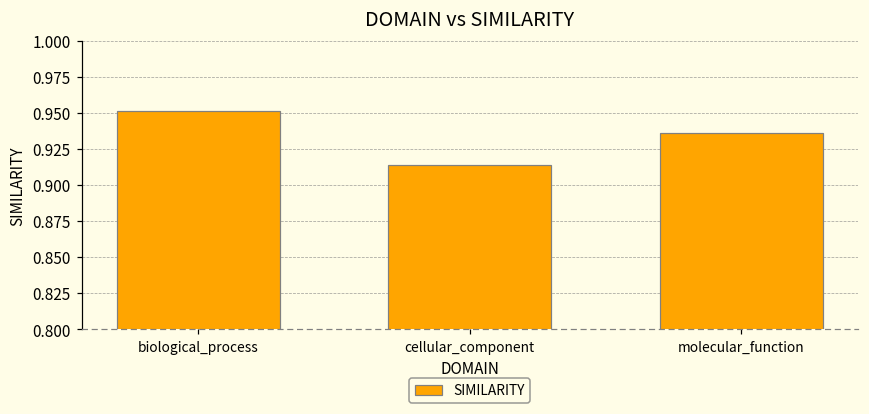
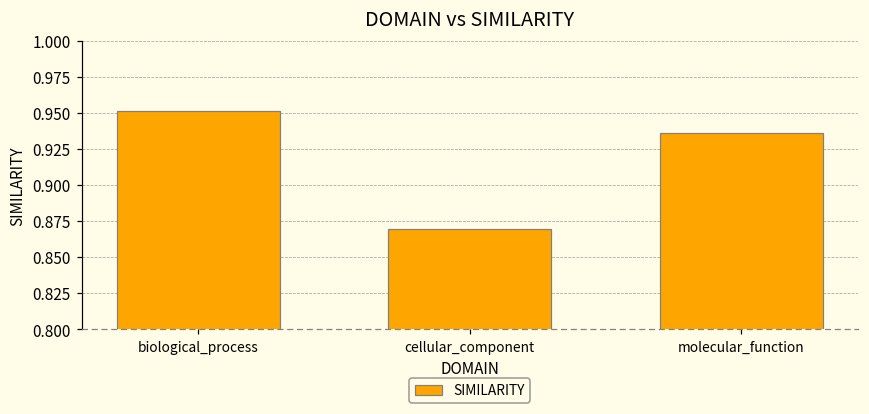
cellular_component: 0.914 -> 0.869
